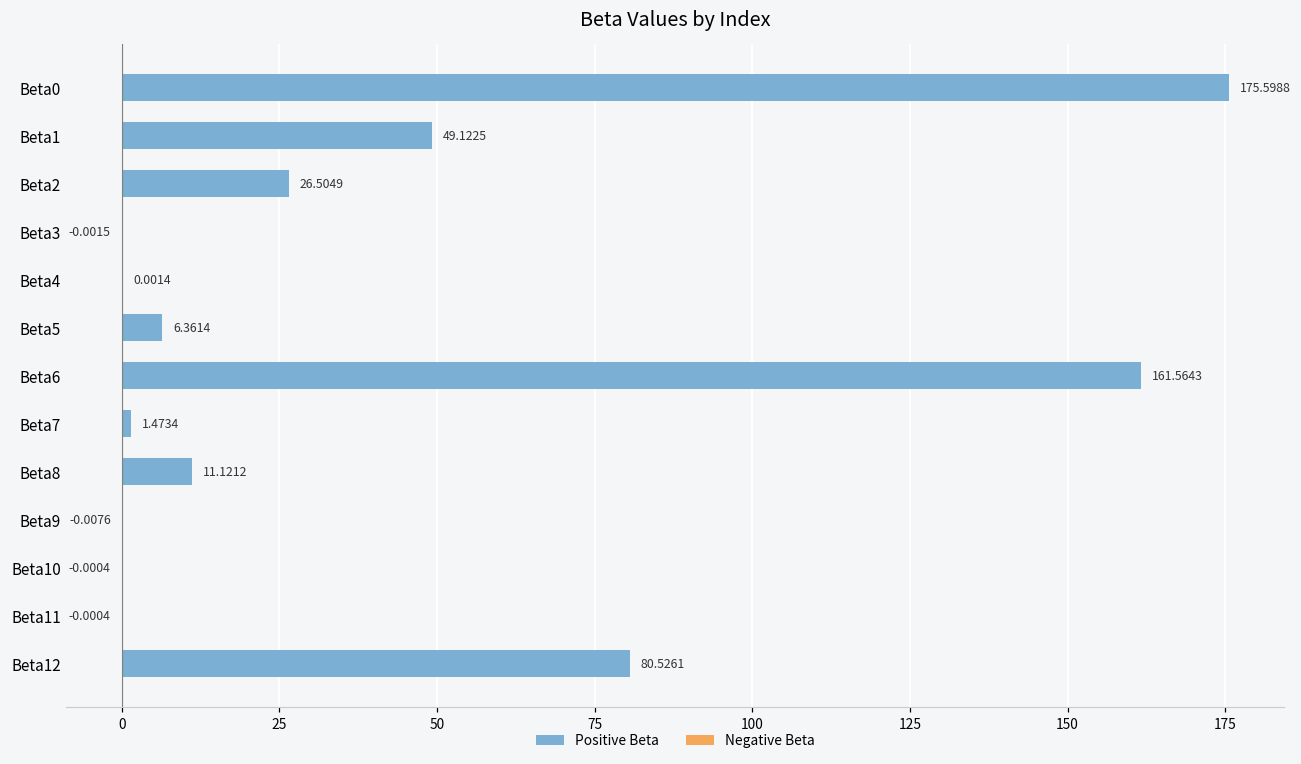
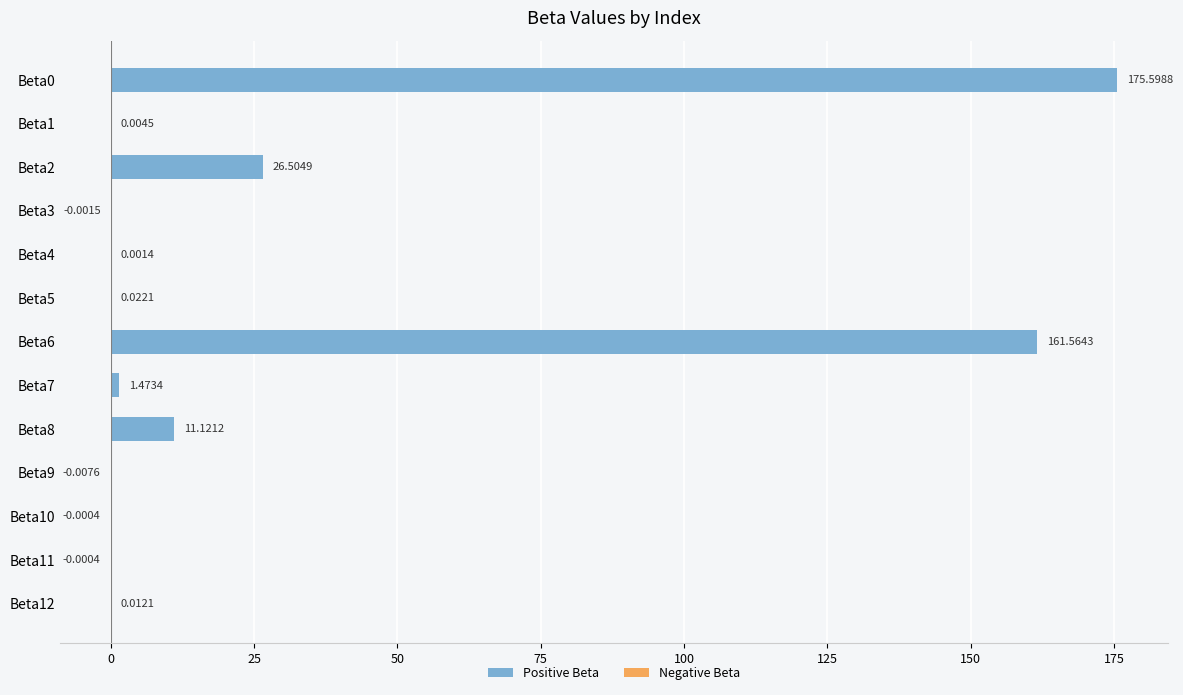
Beta1: 49.1225 -> 0.0045
Beta5: 6.3614 -> 0.0221
Beta12: 80.5261 -> 0.0121
